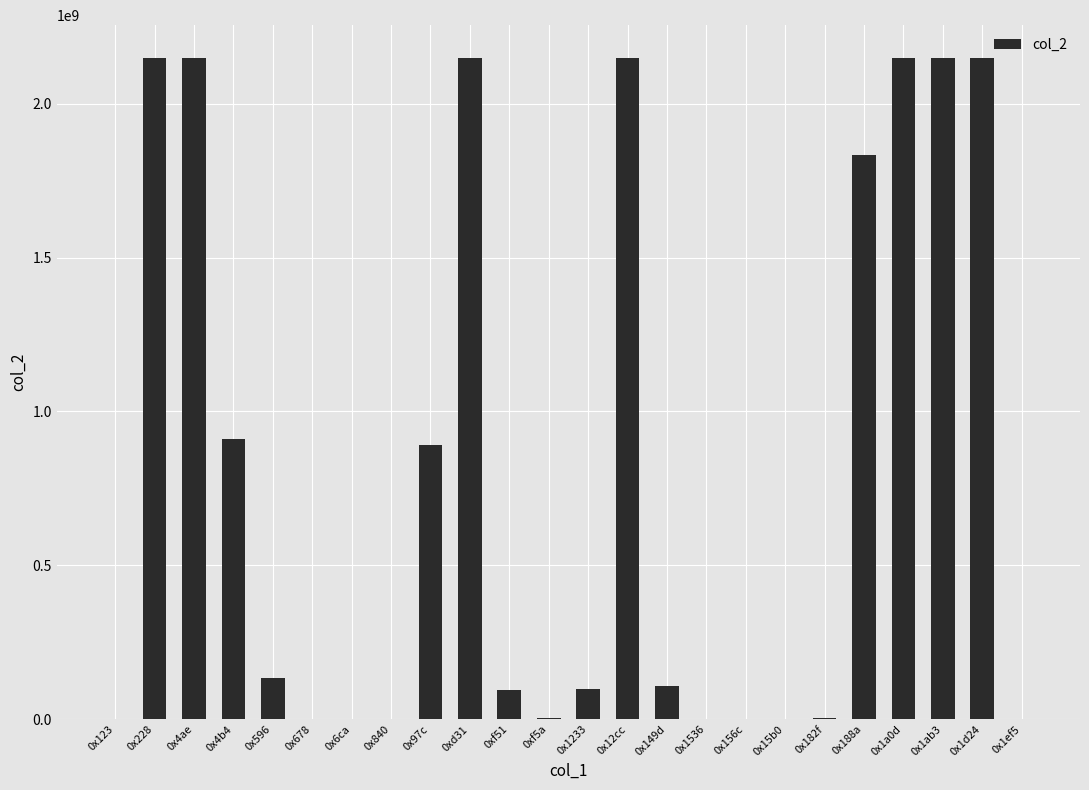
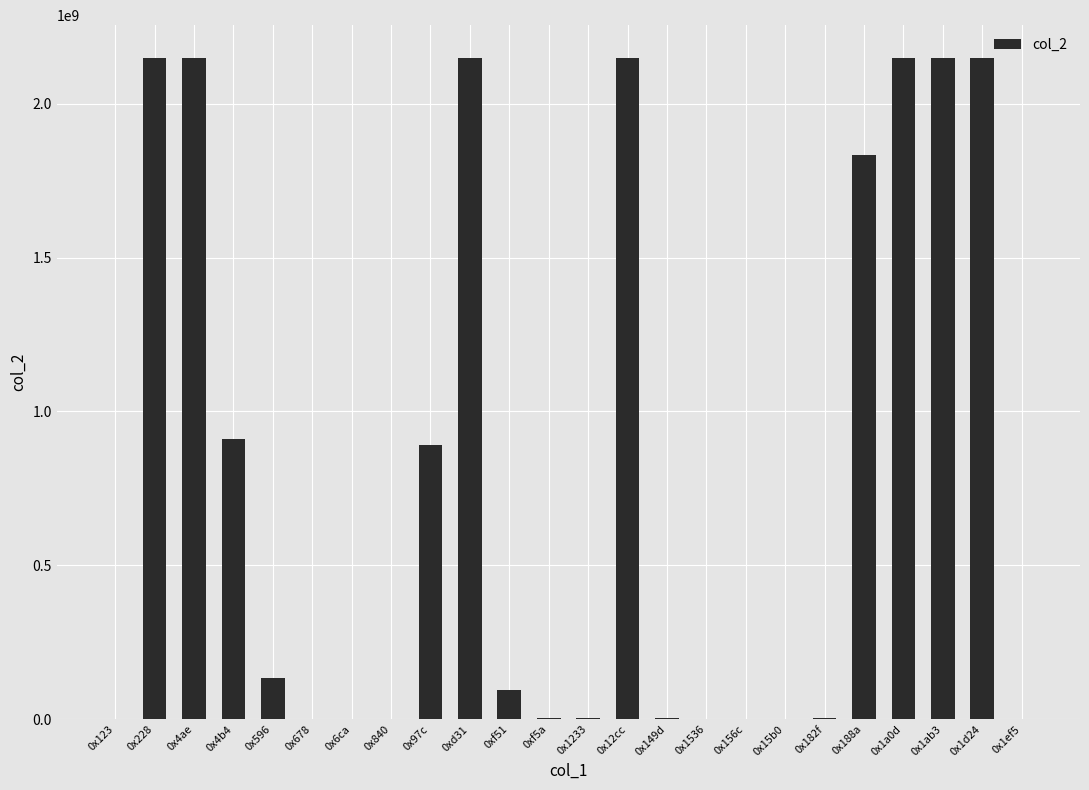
0x1233: 100000000 -> 0
0x149d: 110000000 -> 0
